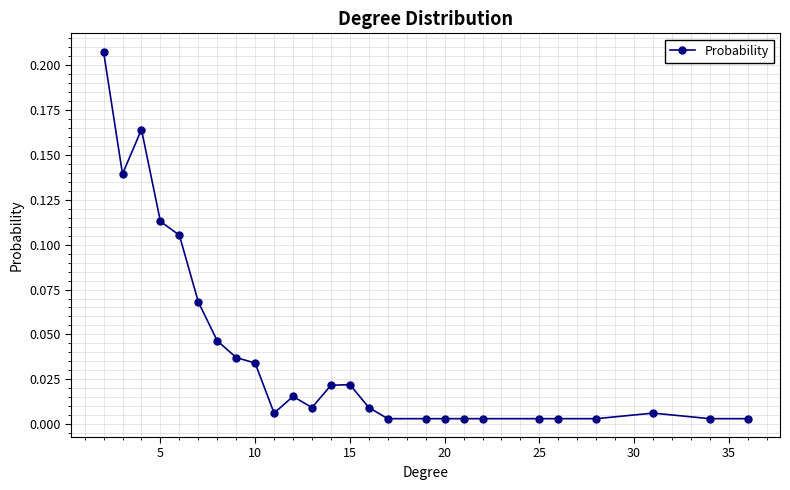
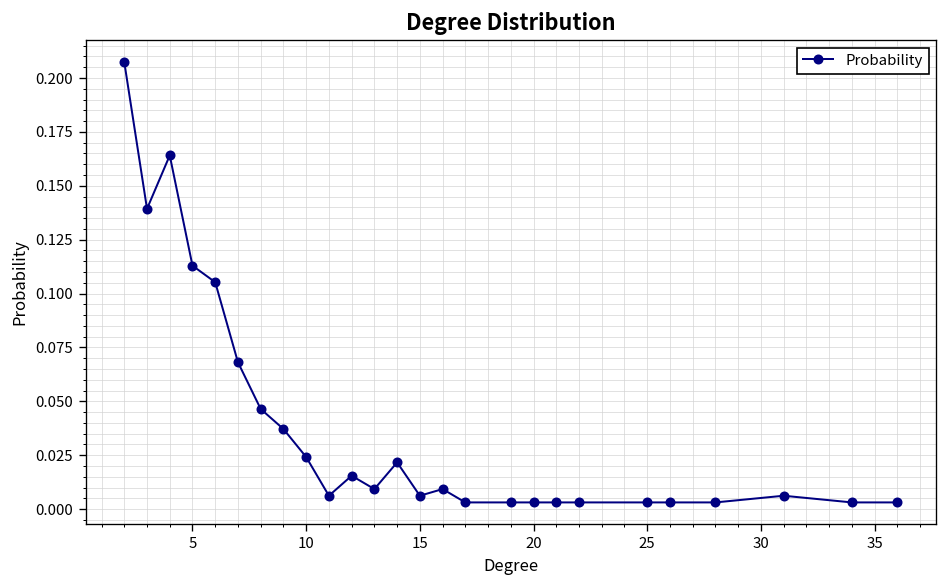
10: 0.034 -> 0.024
15: 0.022 -> 0.006
